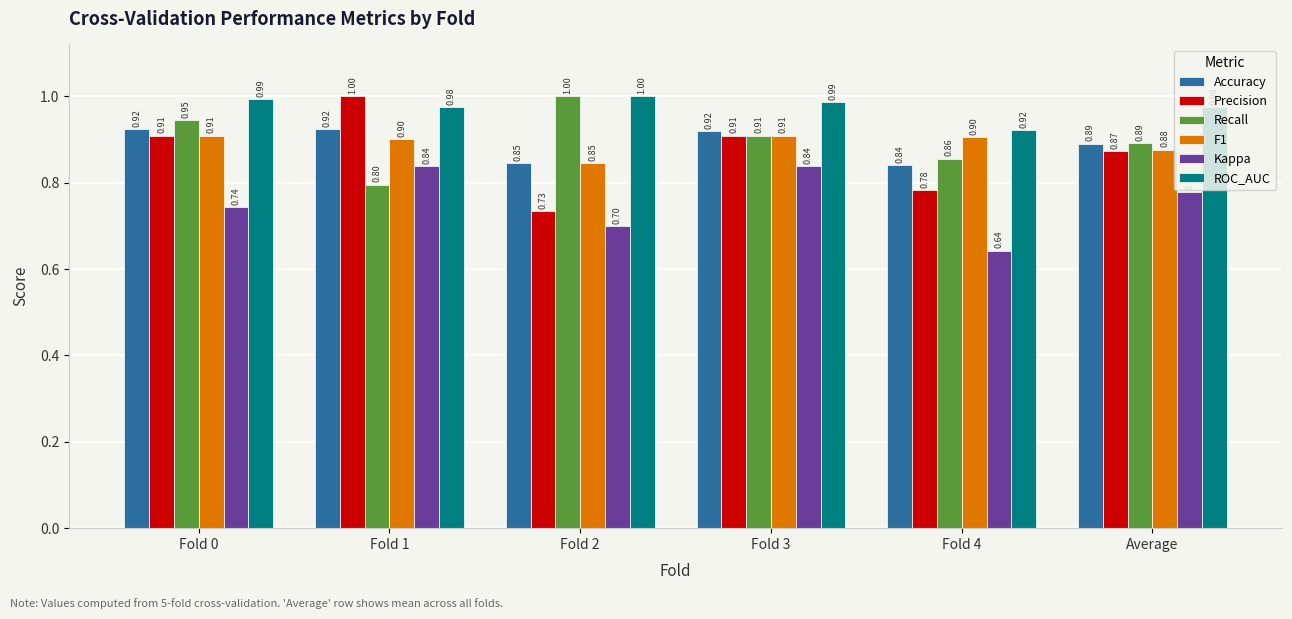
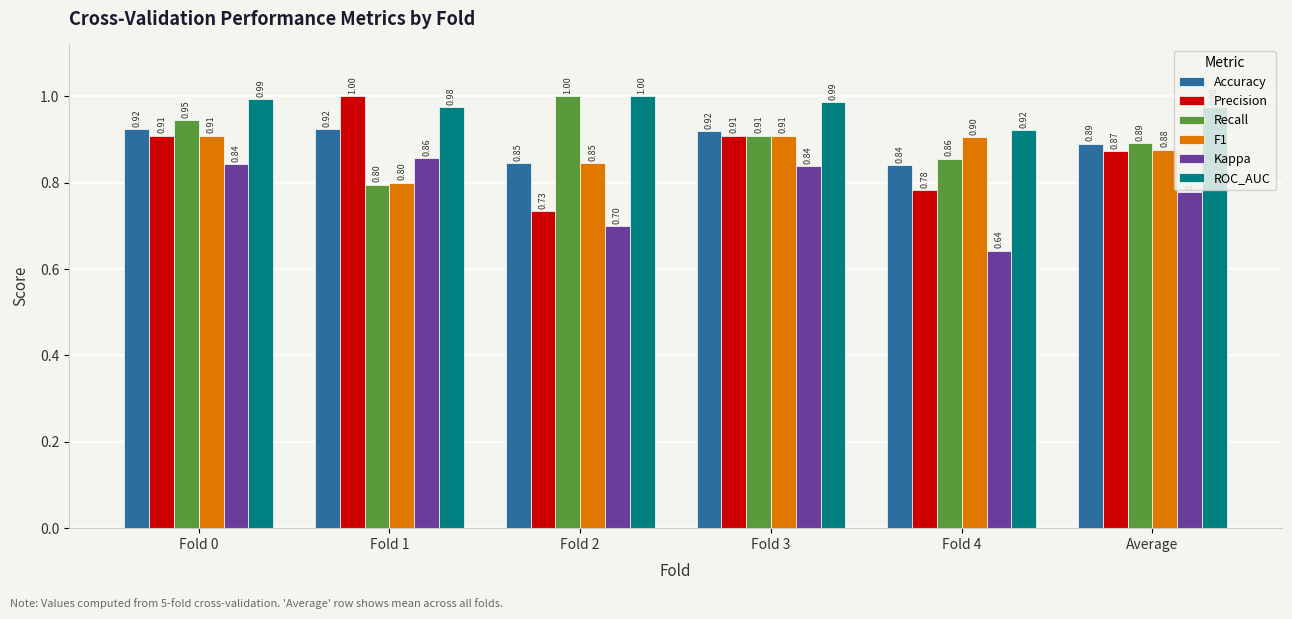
Kappa, Fold 0: 0.74 -> 0.84
F1, Fold 1: 0.90 -> 0.80
Kappa, Fold 1: 0.84 -> 0.86
